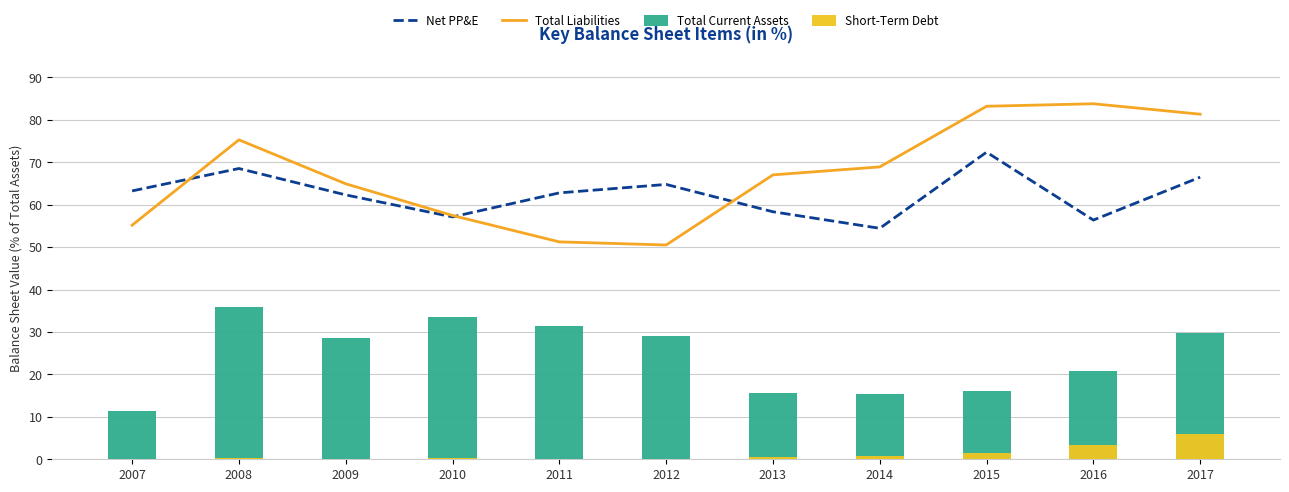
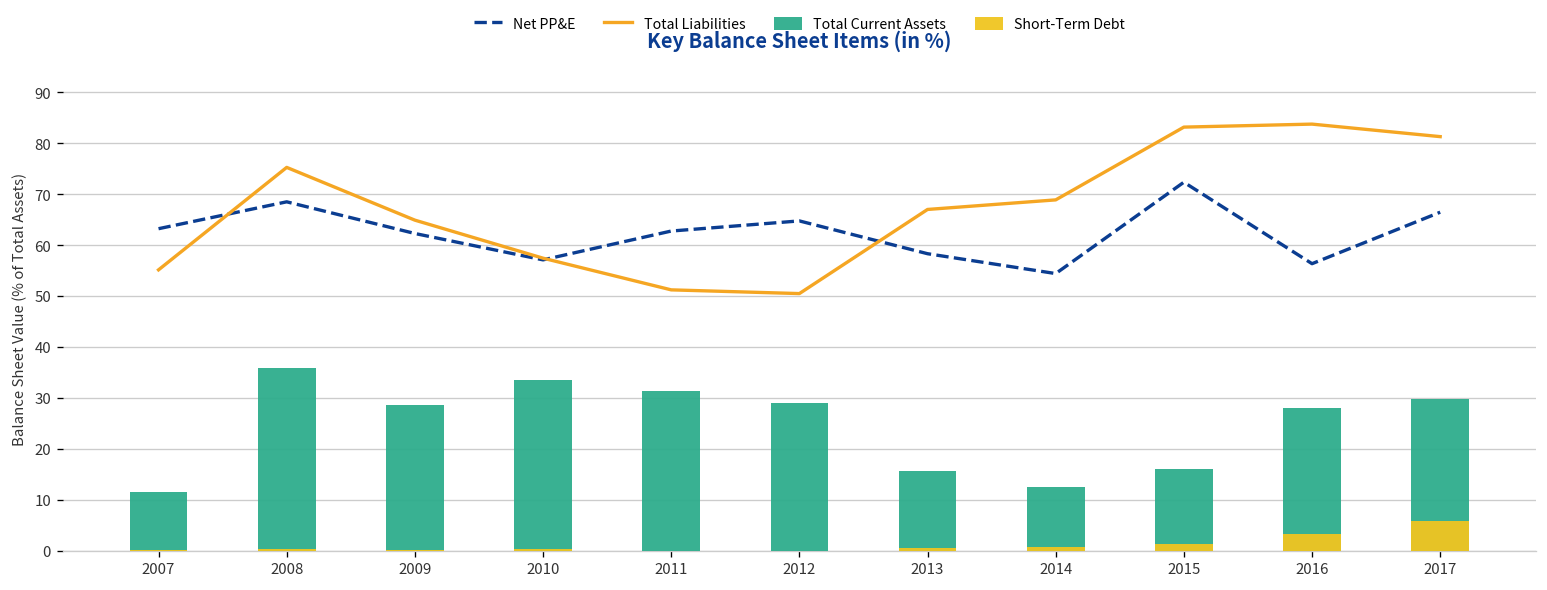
Total Current Assets, 2014: 15 -> 12
Total Current Assets, 2016: 21 -> 28
